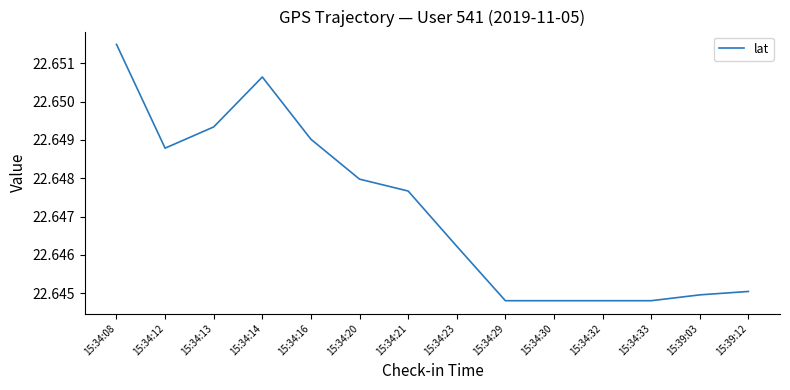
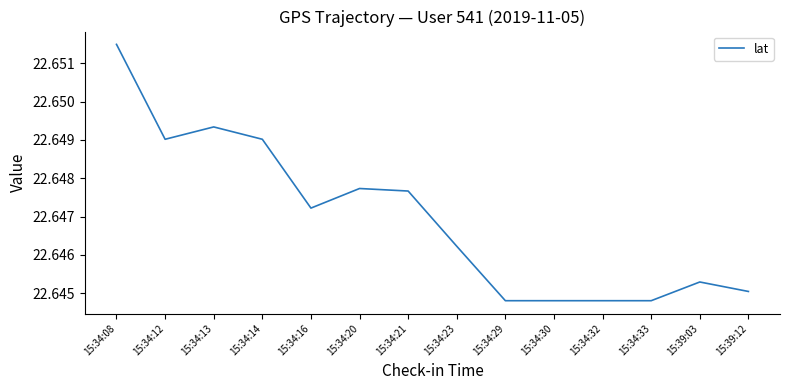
15:34:12: 22.6488 -> 22.6490
15:34:14: 22.6506 -> 22.6490
15:34:16: 22.6490 -> 22.6472
15:34:20: 22.6480 -> 22.6477
15:39:03: 22.6450 -> 22.6453
